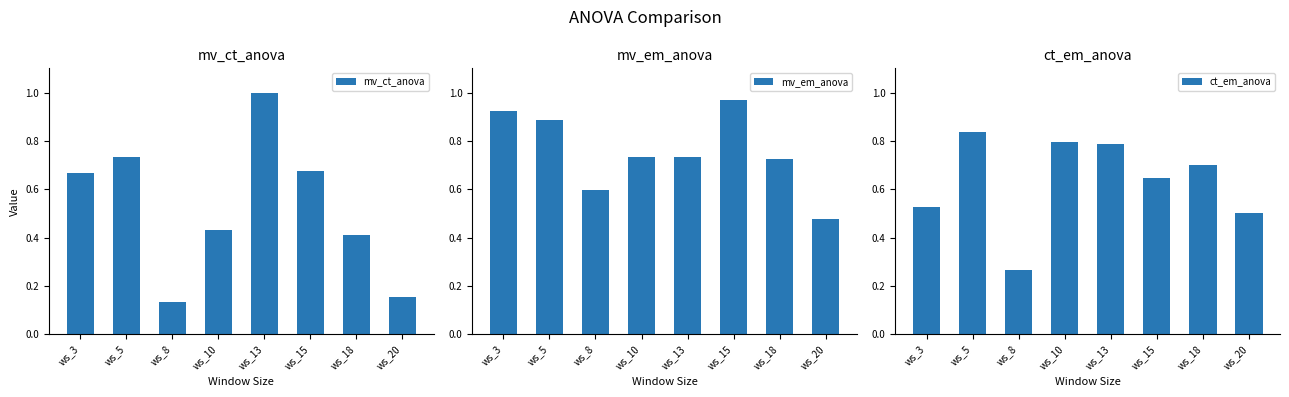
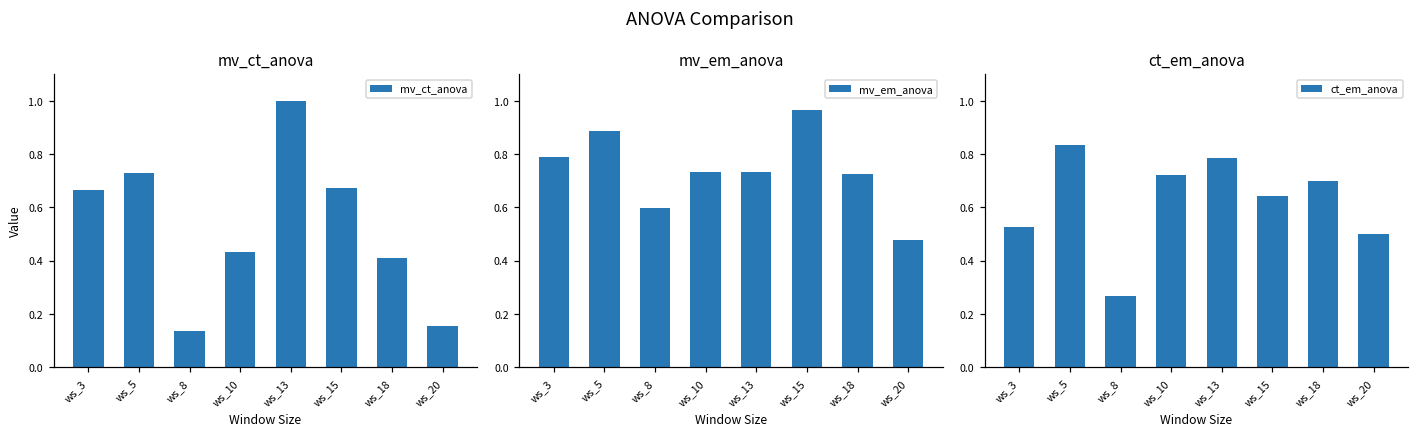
mv_em_anova, ws_3: 0.92 -> 0.79
ct_em_anova, ws_10: 0.79 -> 0.72
